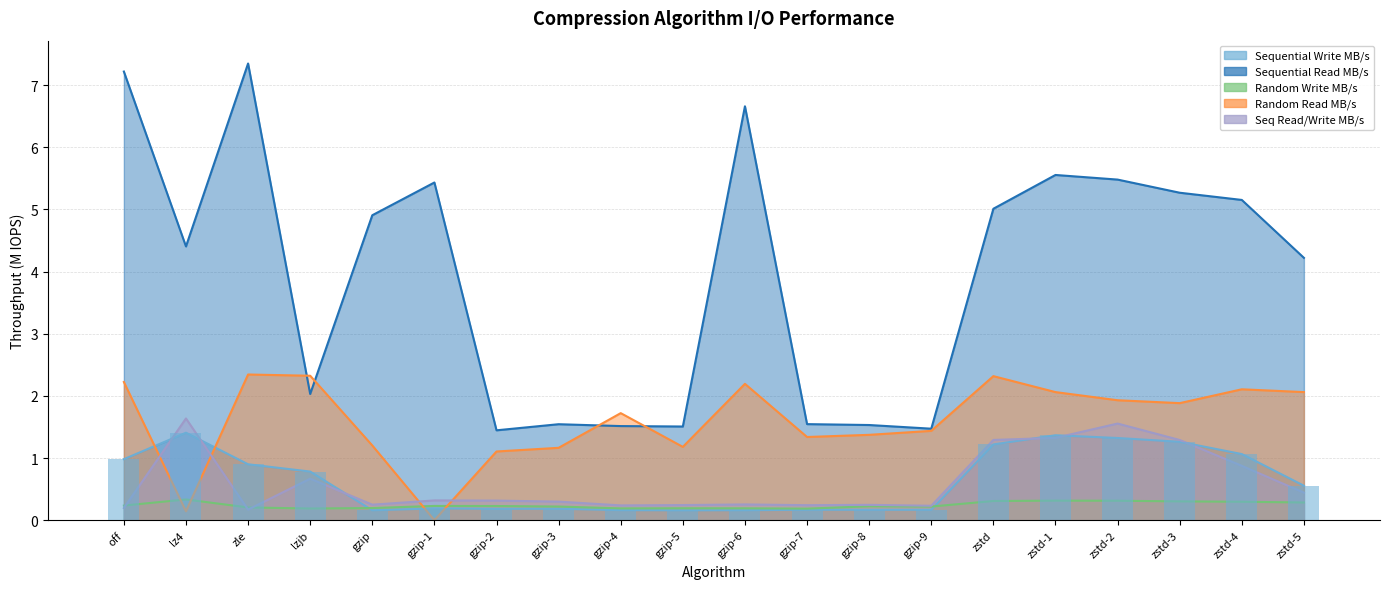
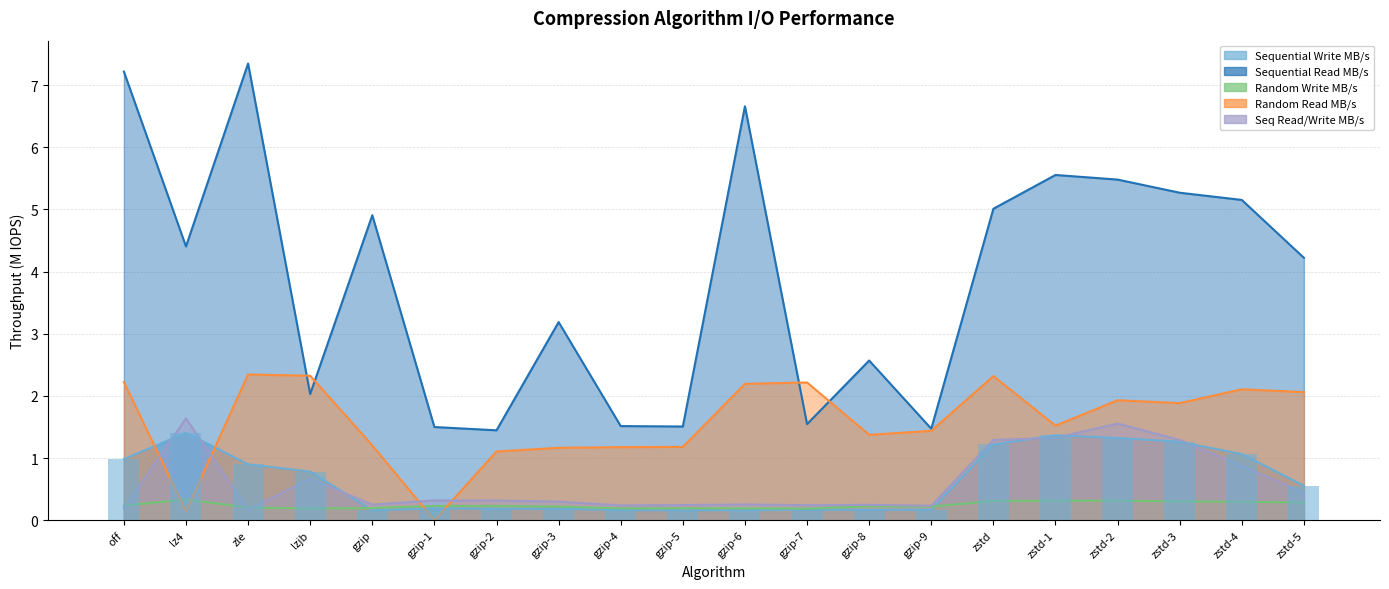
Sequential Read MB/s, gzip-1: 5.4 -> 1.5
Sequential Read MB/s, gzip-3: 1.5 -> 3.2
Random Read MB/s, gzip-4: 1.7 -> 1.2
Random Read MB/s, gzip-7: 1.3 -> 2.2
Sequential Read MB/s, gzip-8: 1.5 -> 2.6
Random Read MB/s, zstd-1: 2.1 -> 1.5
